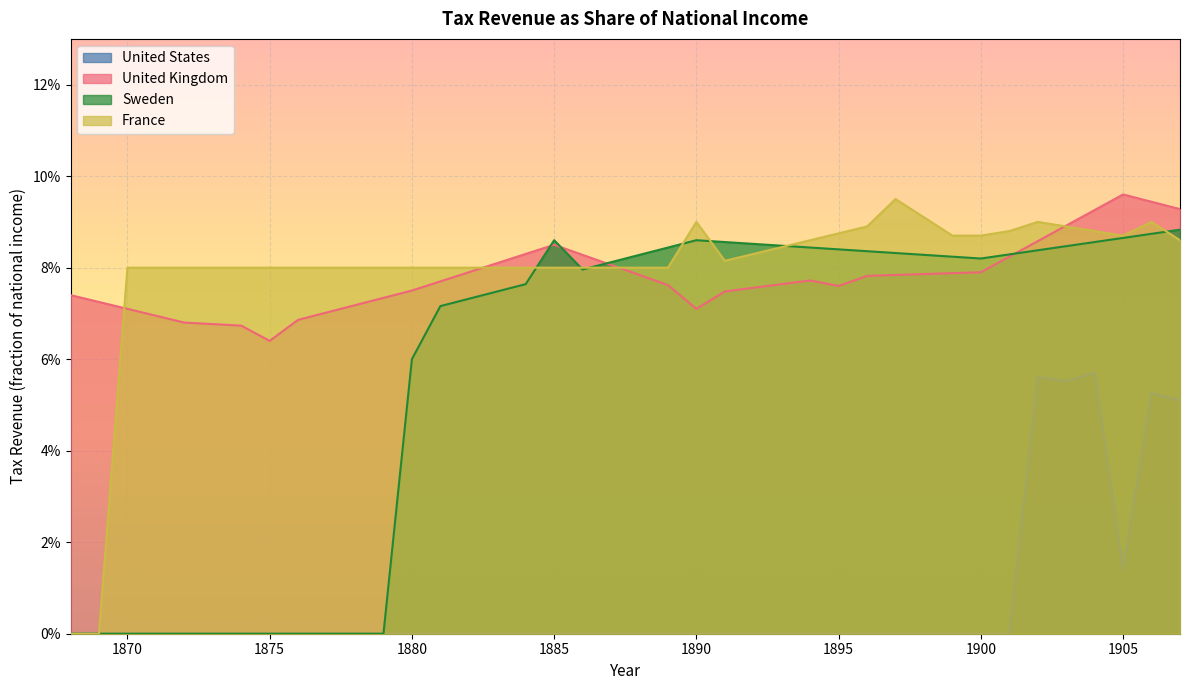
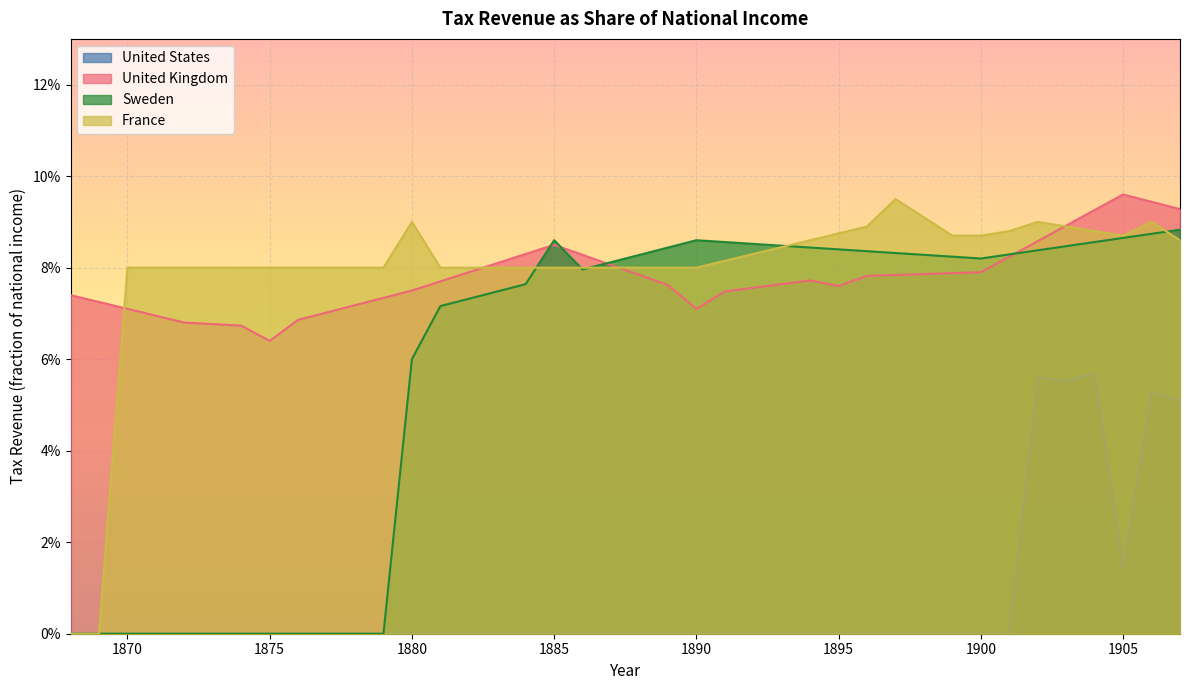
France, 1880: 8.0% -> 9.0%
France, 1890: 9.0% -> 8.0%
